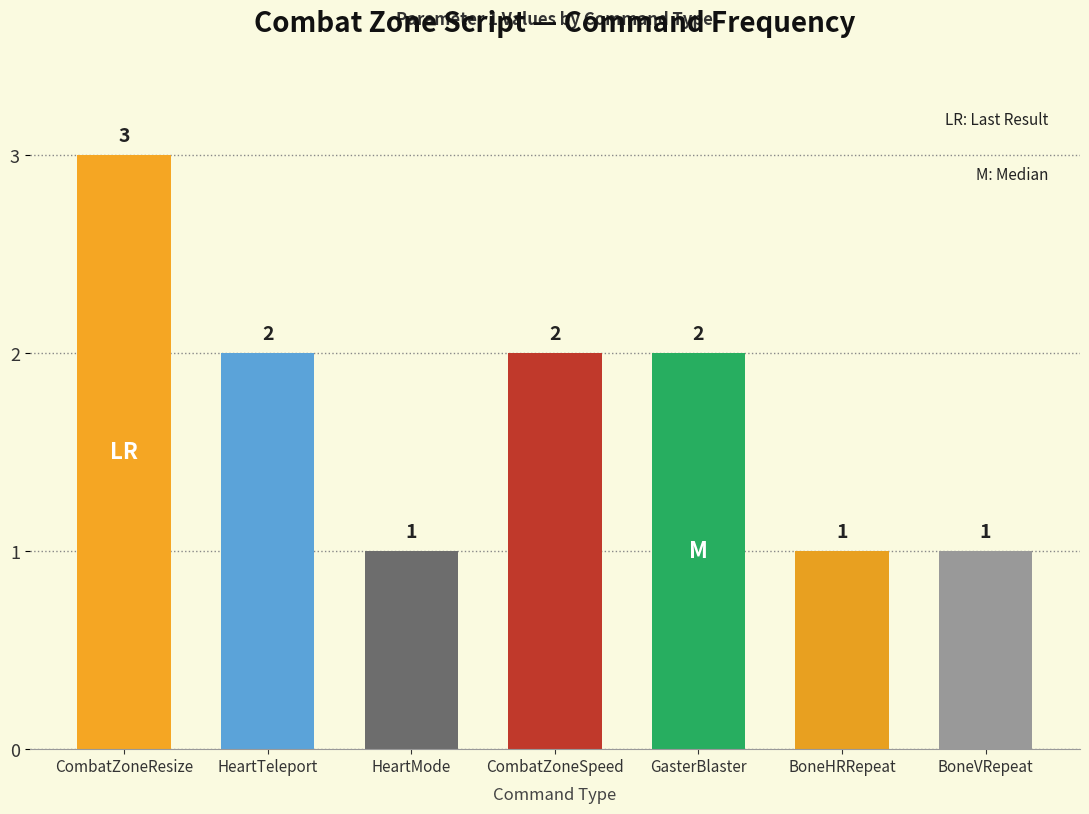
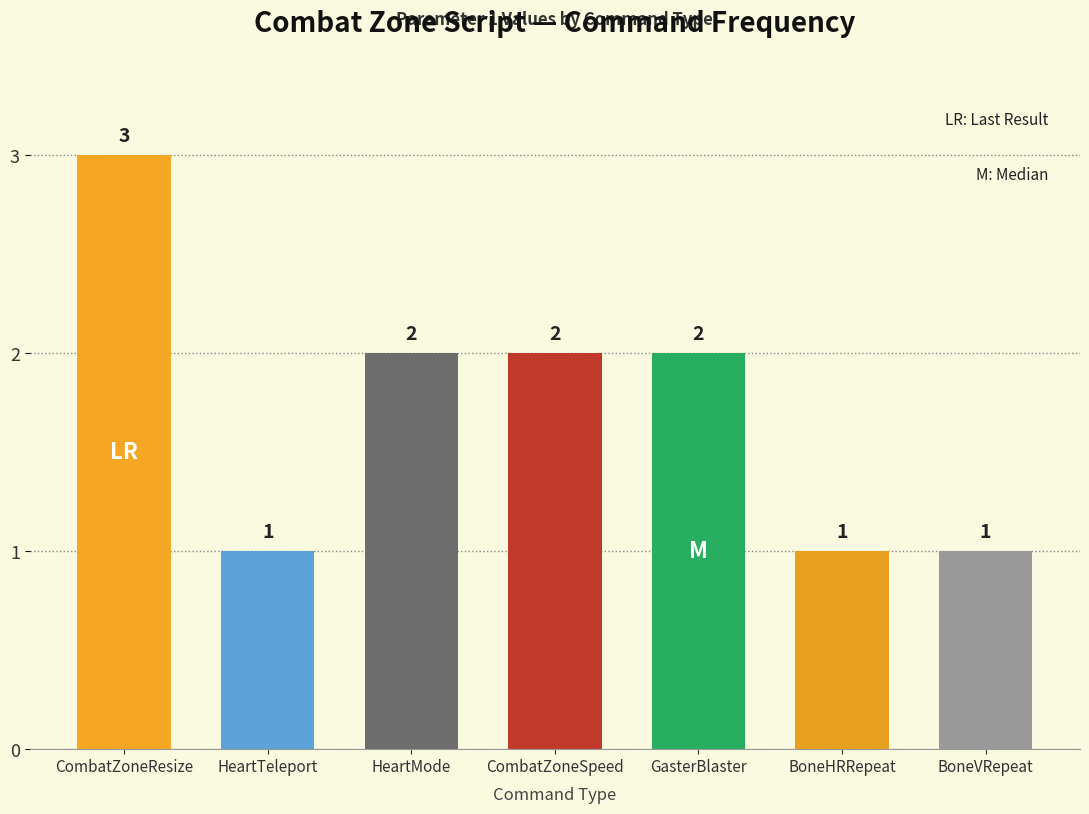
HeartTeleport: 2 -> 1
HeartMode: 1 -> 2
